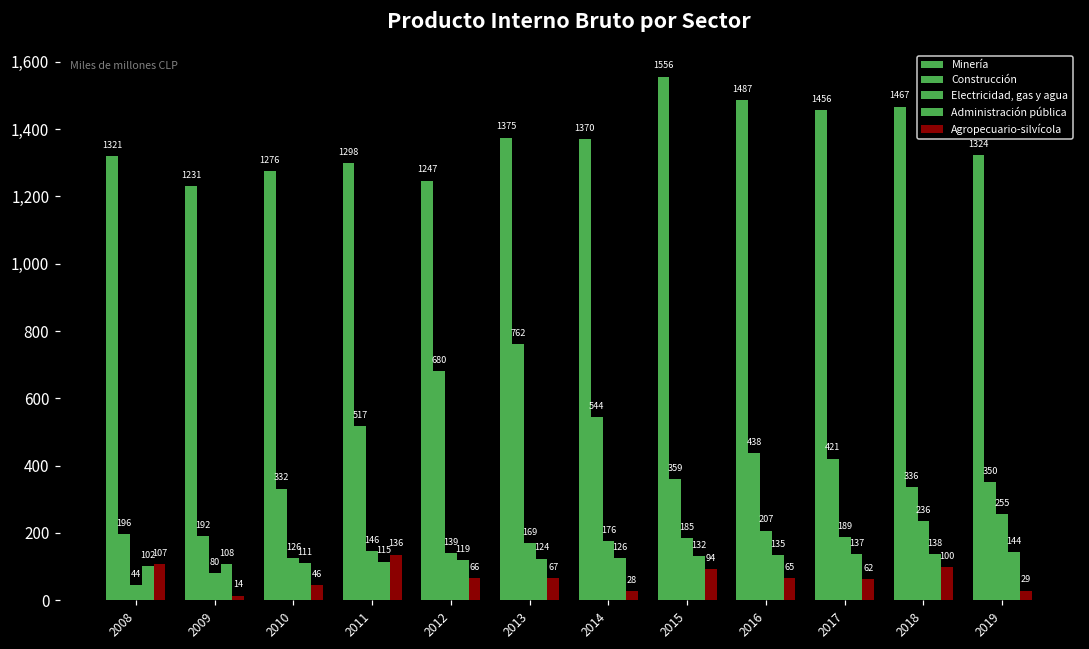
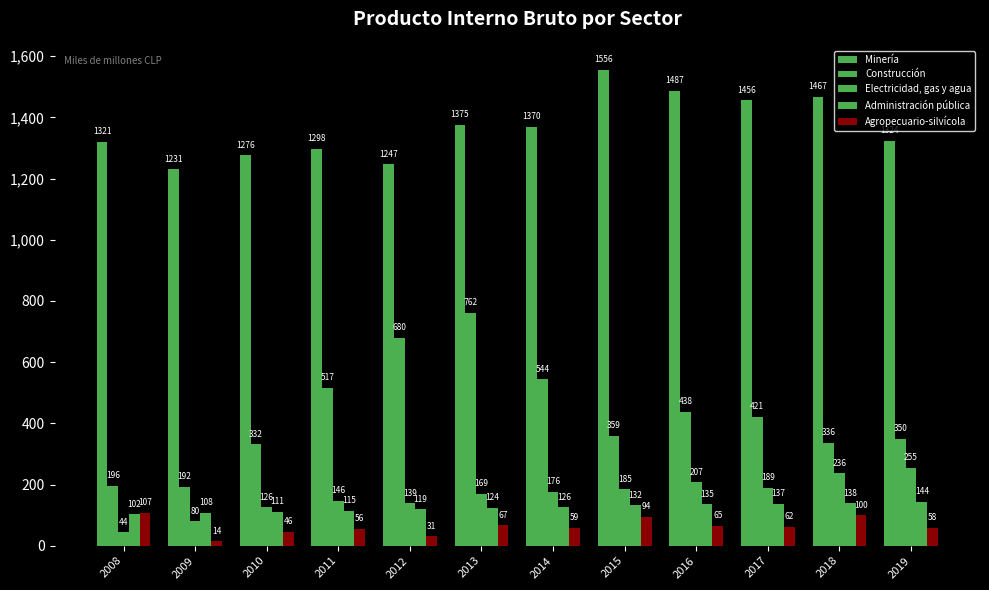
Agropecuario-silvícola, 2011: 136 -> 56
Agropecuario-silvícola, 2012: 66 -> 31
Agropecuario-silvícola, 2014: 28 -> 59
Agropecuario-silvícola, 2019: 29 -> 58
